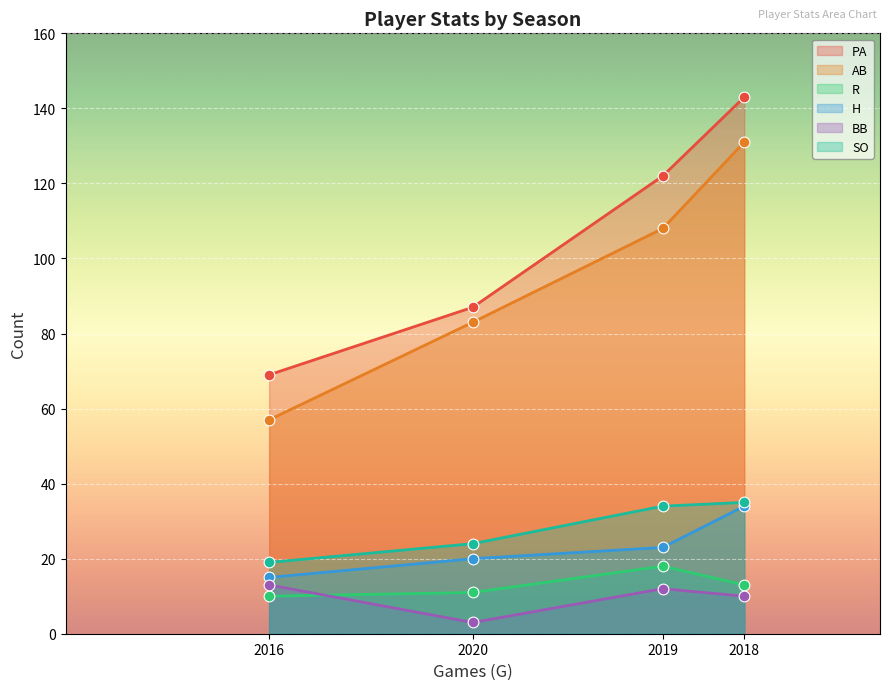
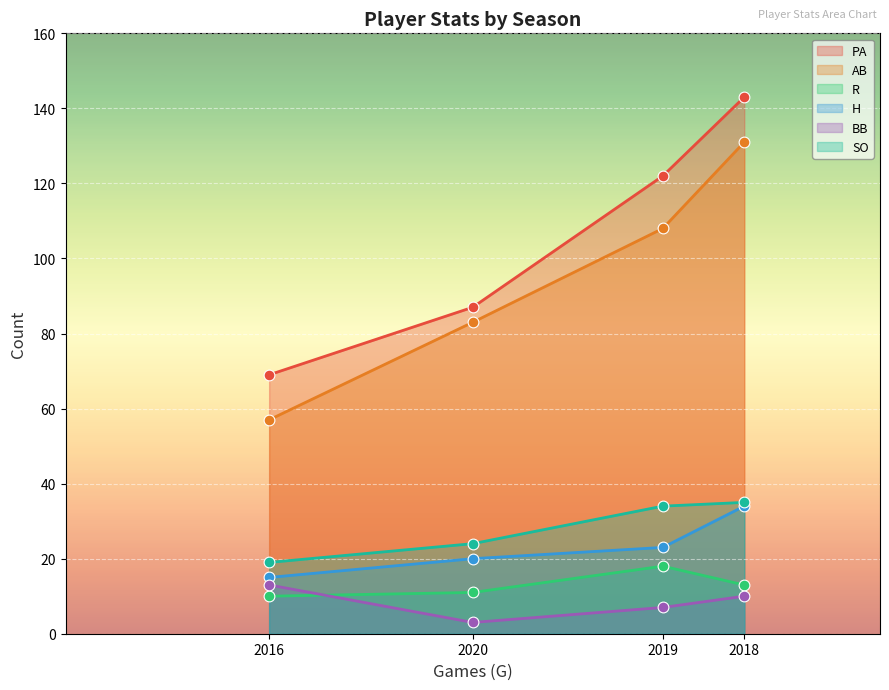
BB, 2019: 12 -> 7
